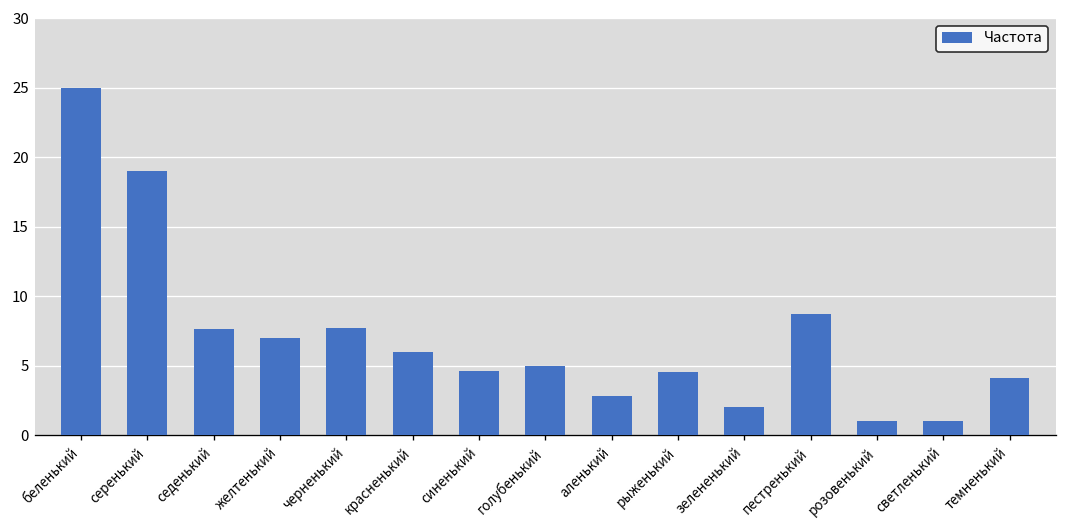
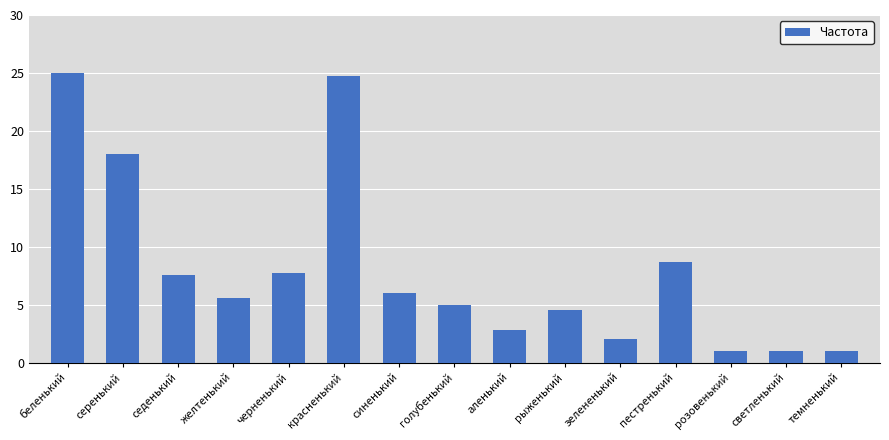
серенький: 19 -> 18
желтенький: 7.0 -> 5.6
красненький: 6.0 -> 24.7
синенький: 4.6 -> 6.0
темненький: 4.1 -> 1.0
